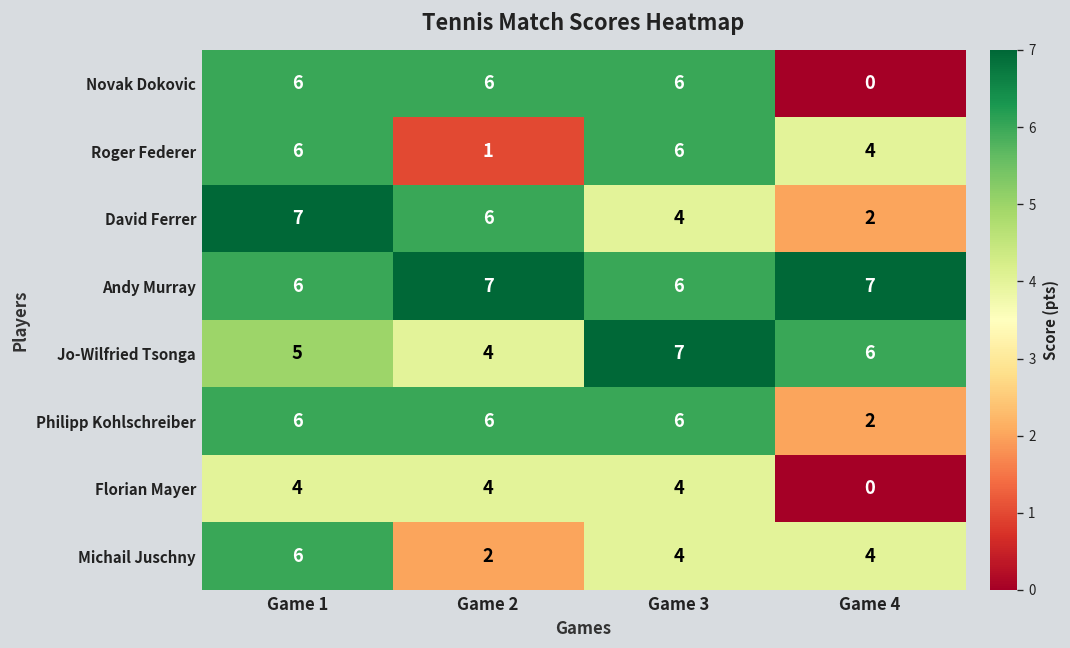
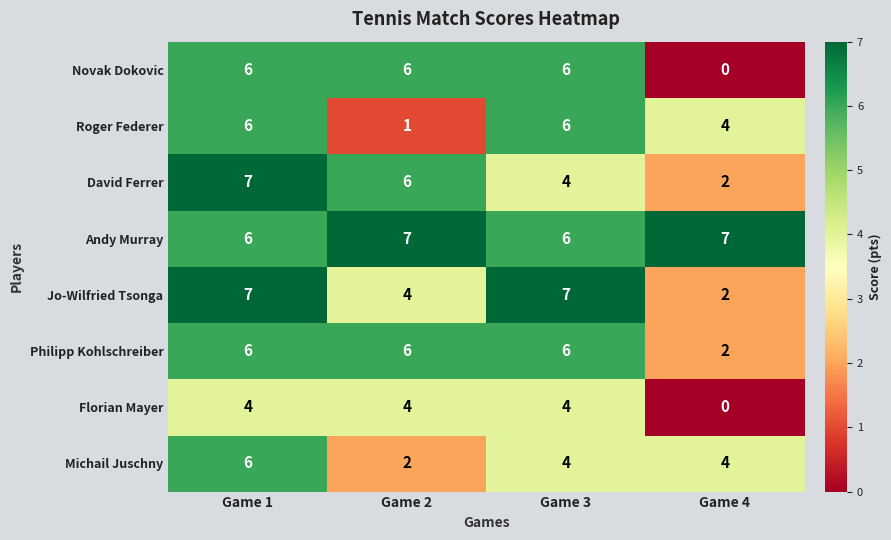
Jo-Wilfried Tsonga, Game 1: 5 -> 7
Jo-Wilfried Tsonga, Game 4: 6 -> 2
